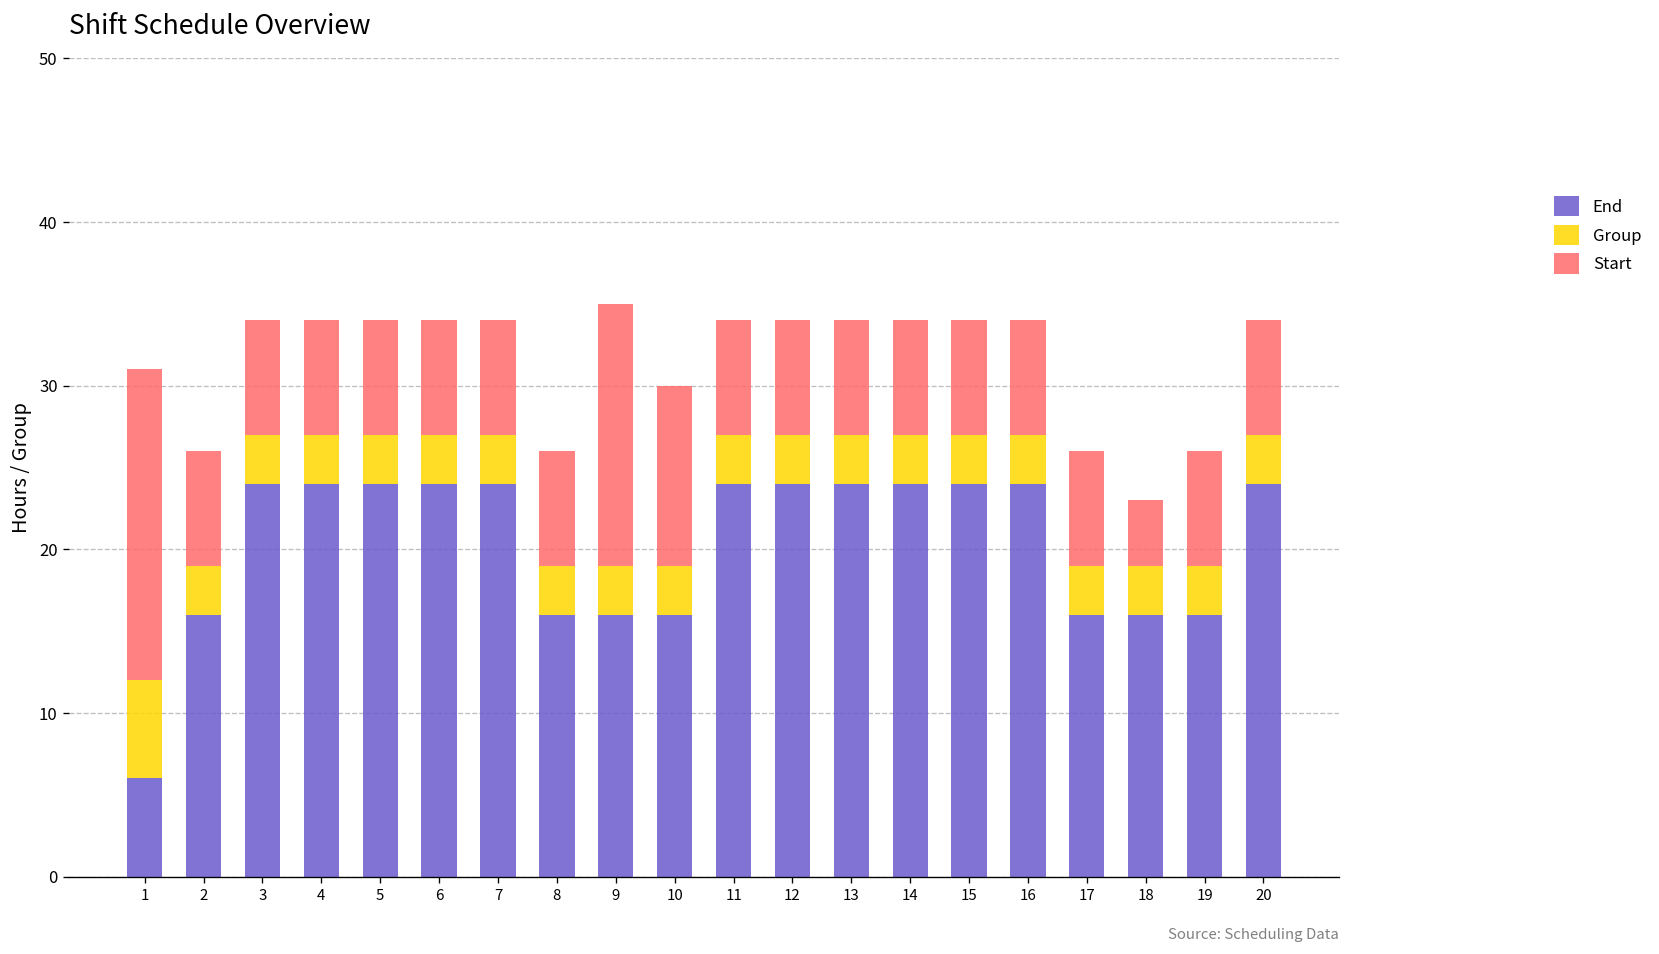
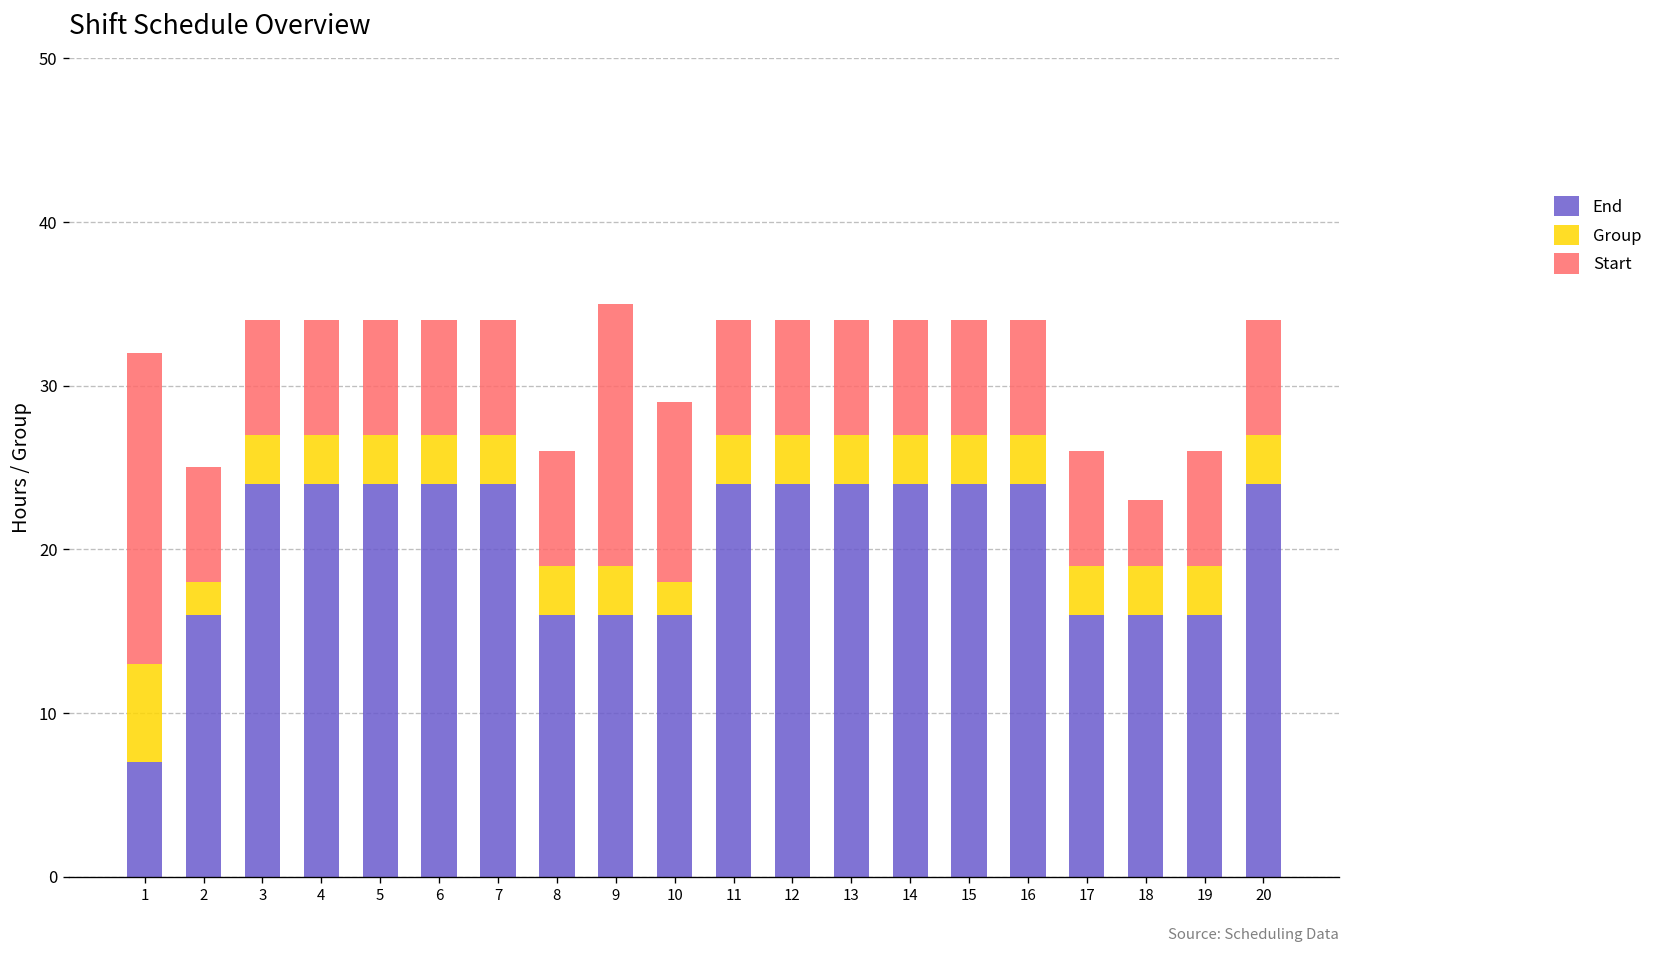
End, 1: 6 -> 7
Group, 2: 3 -> 2
Group, 10: 3 -> 2
